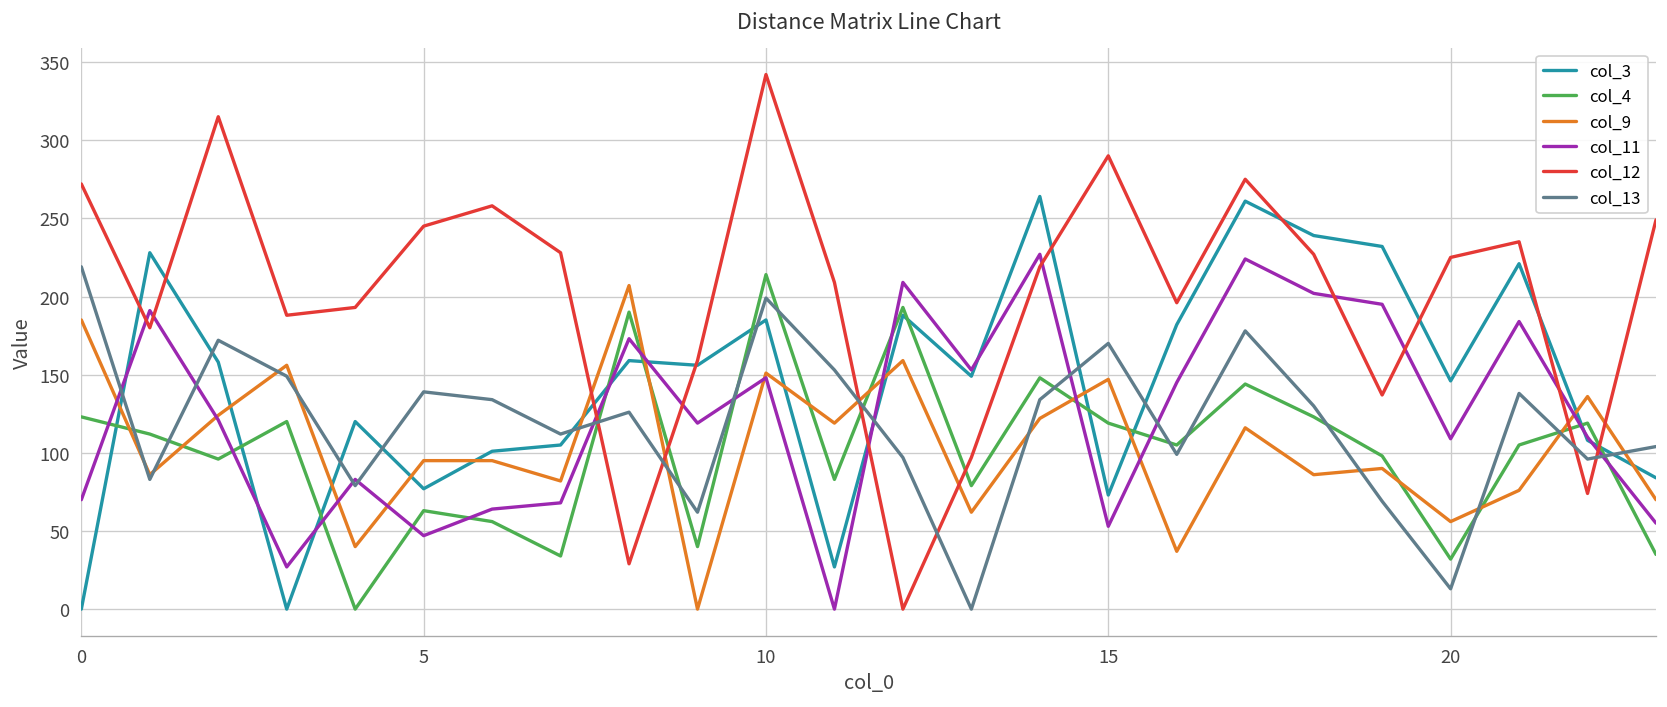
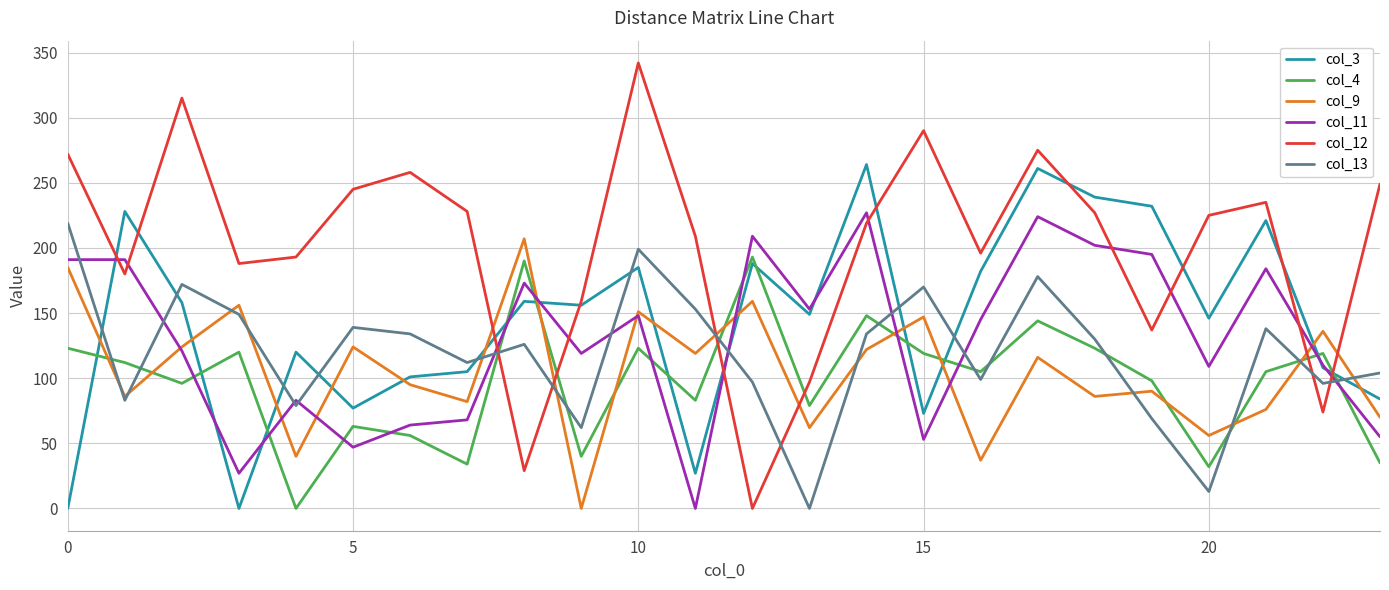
col_11, 0: 70 -> 191
col_9, 5: 95 -> 124
col_4, 10: 214 -> 123
